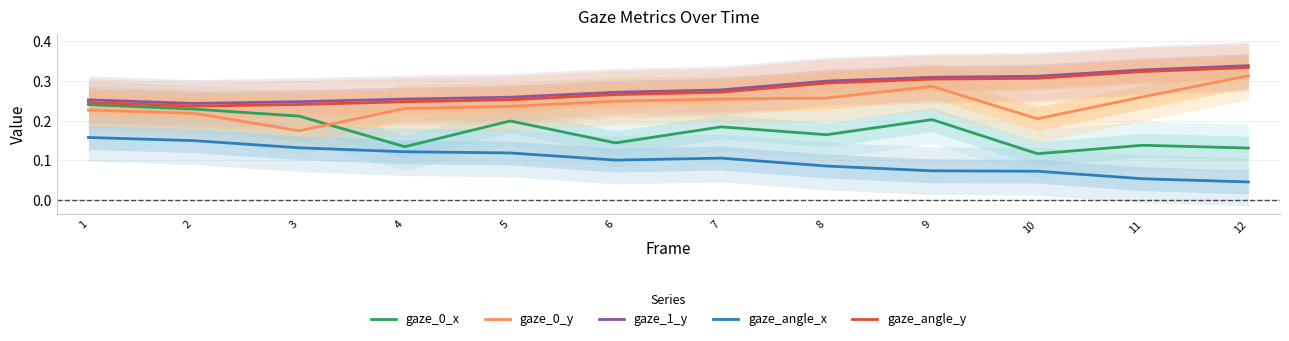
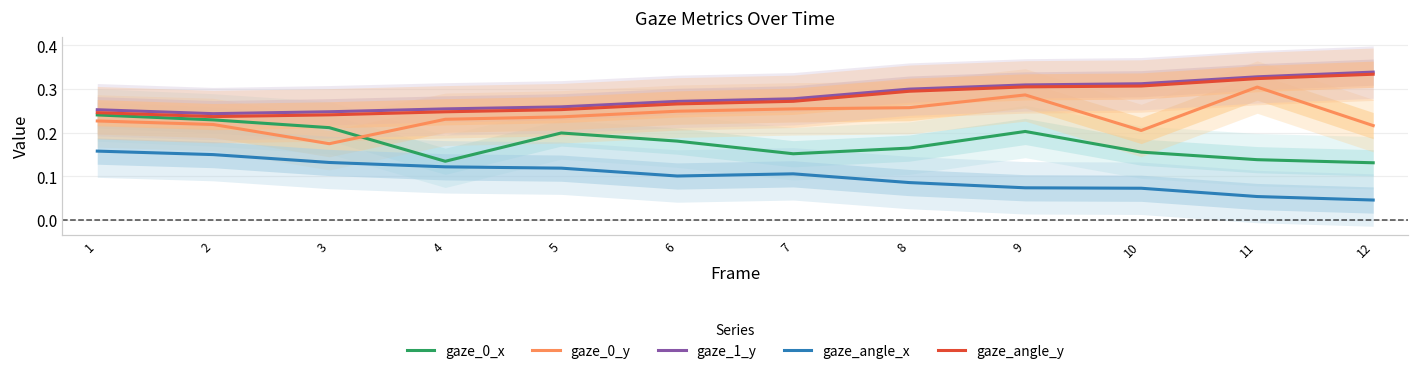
gaze_0_x, 6: 0.14 -> 0.18
gaze_0_x, 7: 0.18 -> 0.15
gaze_0_x, 10: 0.12 -> 0.16
gaze_0_y, 11: 0.26 -> 0.30
gaze_0_y, 12: 0.31 -> 0.22
